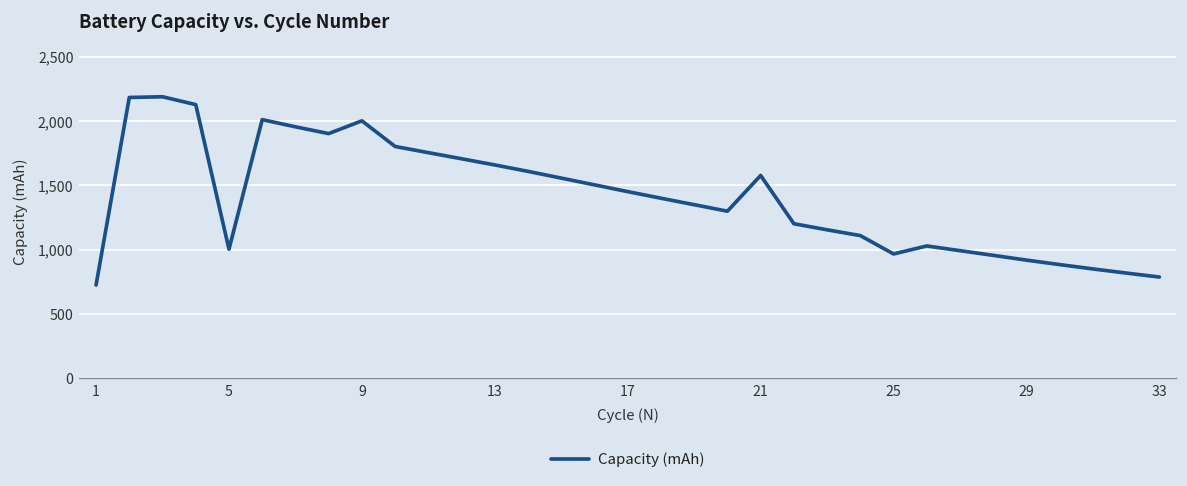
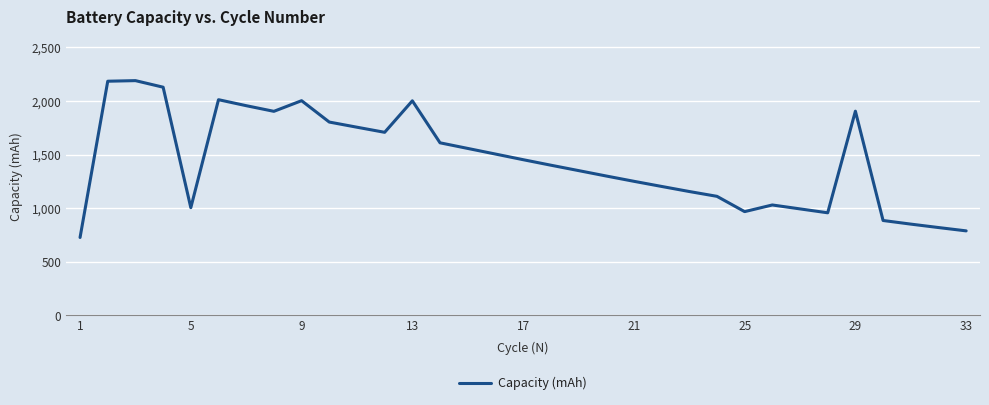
13: 1,660 -> 2,000
21: 1,580 -> 1,250
29: 920 -> 1,900
